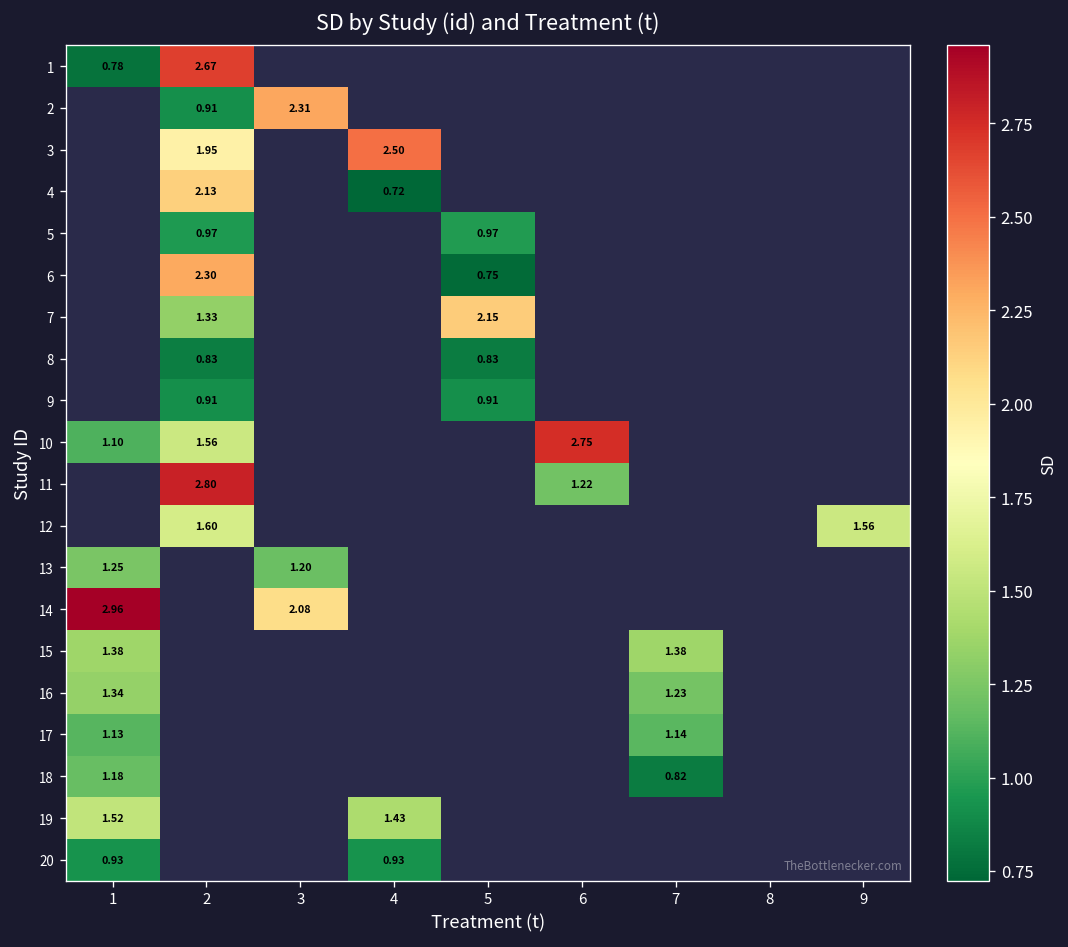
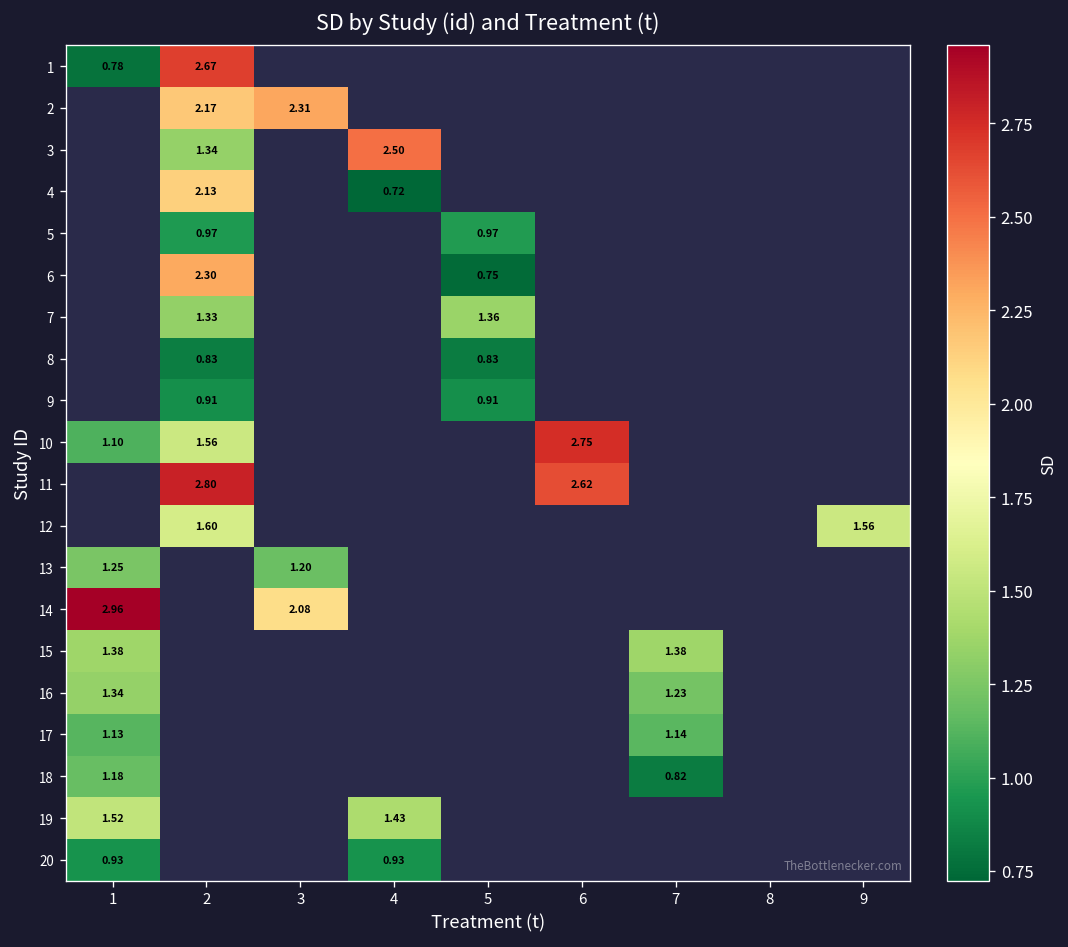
2, 2: 0.91 -> 2.17
3, 2: 1.95 -> 1.34
7, 5: 2.15 -> 1.36
11, 6: 1.22 -> 2.62
